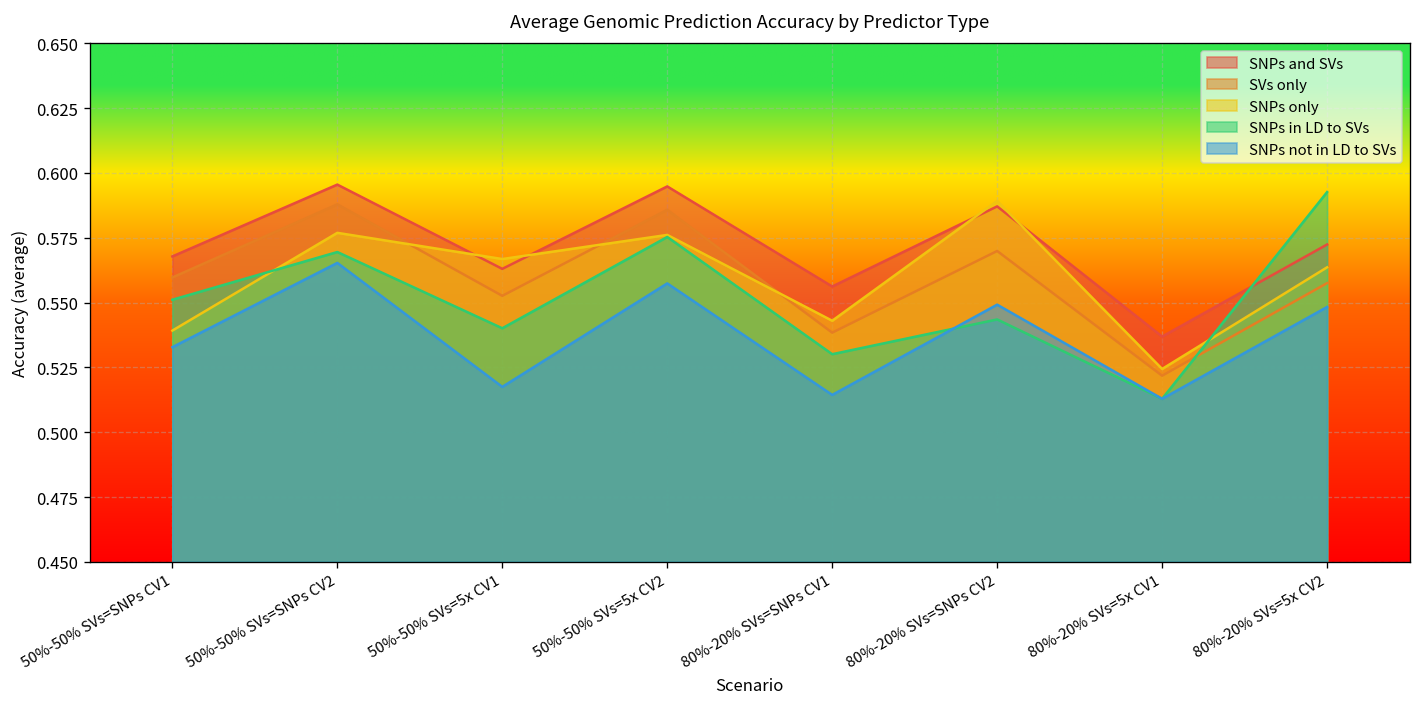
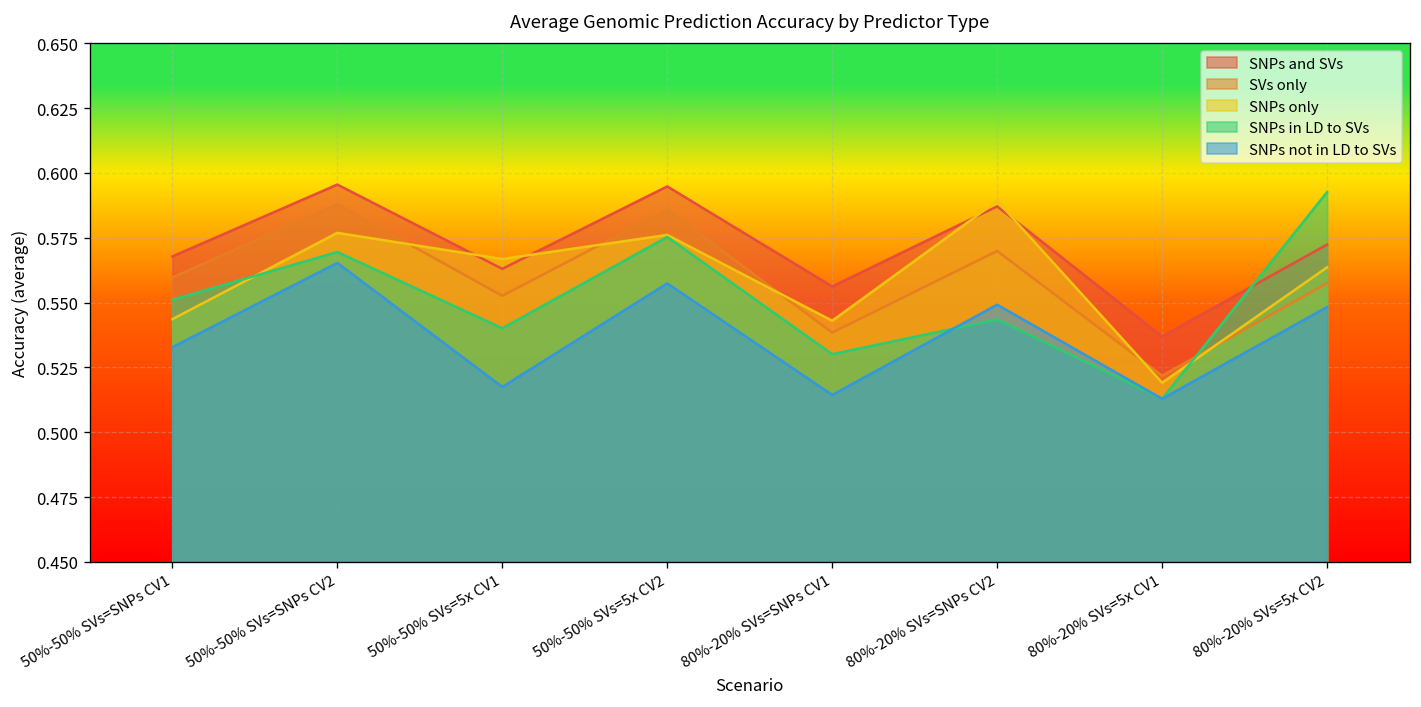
SNPs only, 50%-50% SVs=SNPs CV1: 0.539 -> 0.544
SNPs only, 80%-20% SVs=5x CV1: 0.524 -> 0.519
